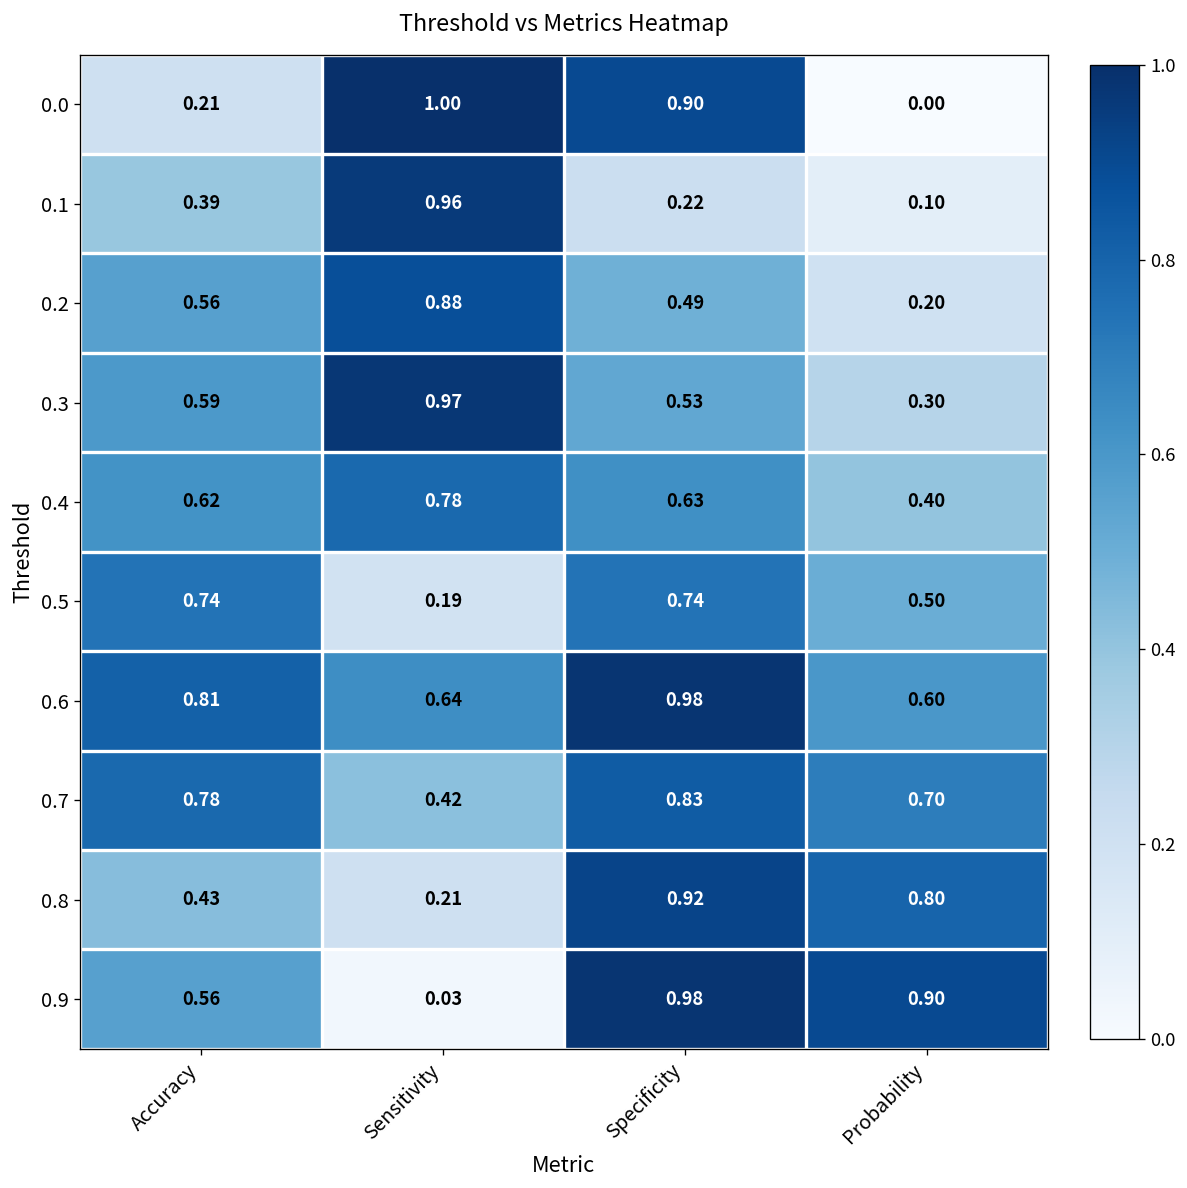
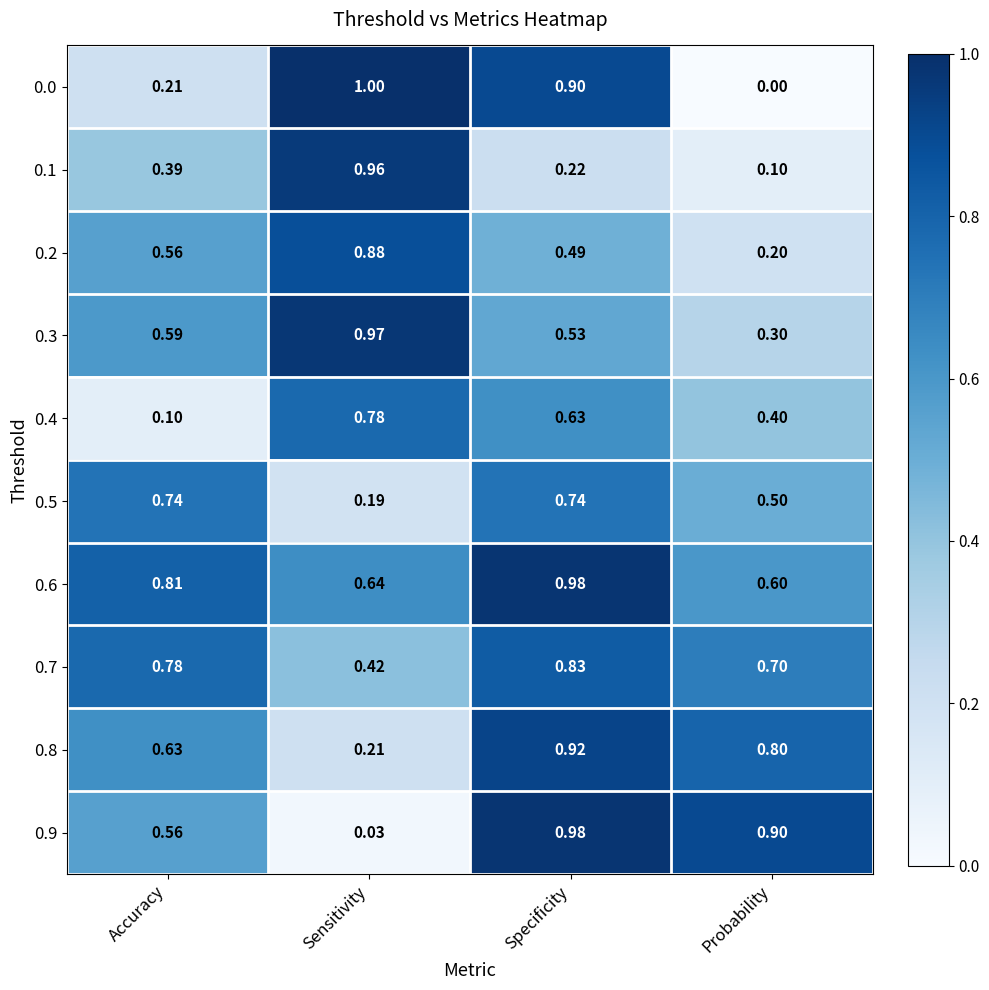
0.4, Accuracy: 0.62 -> 0.10
0.8, Accuracy: 0.43 -> 0.63
